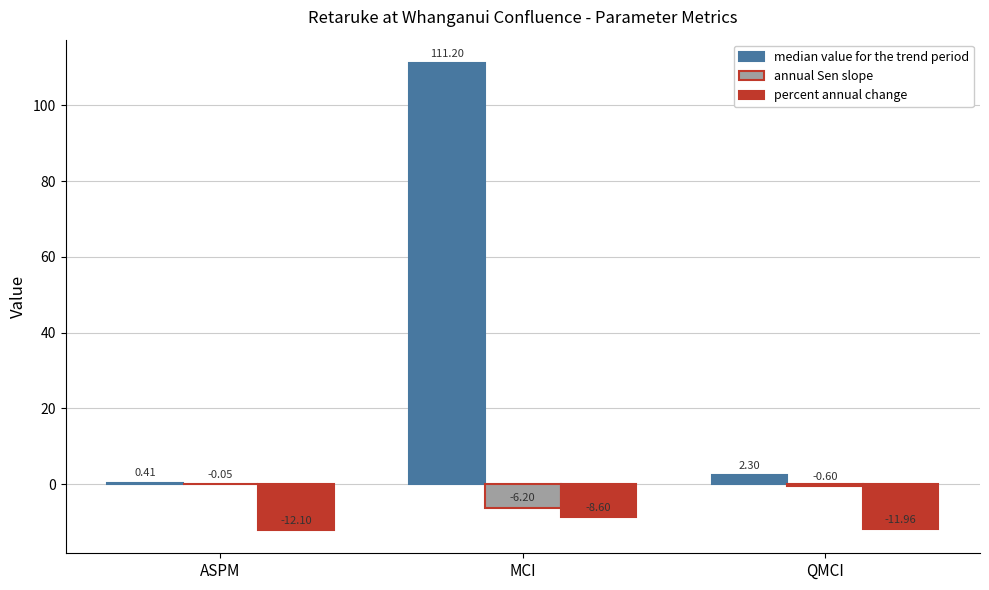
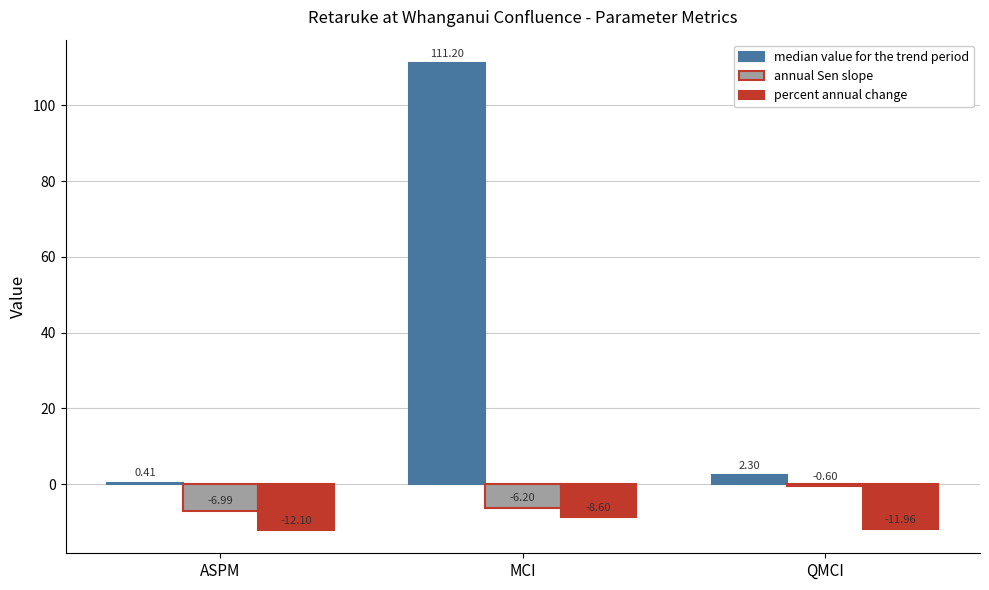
annual Sen slope, ASPM: -0.05 -> -6.99
